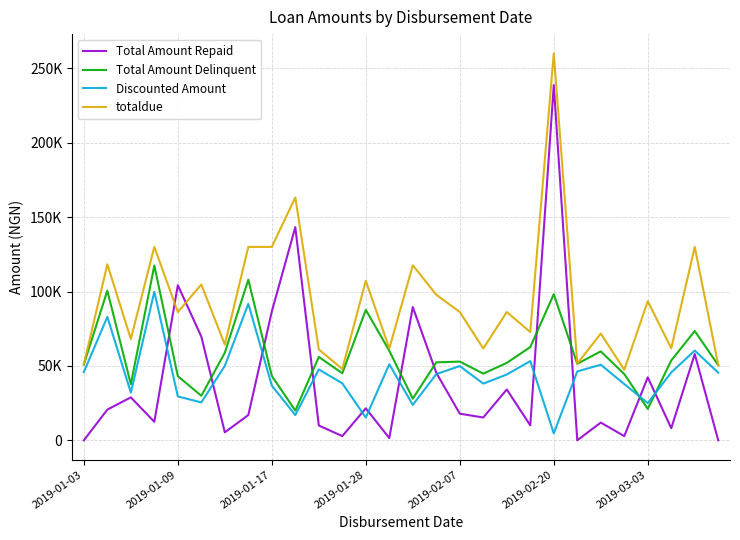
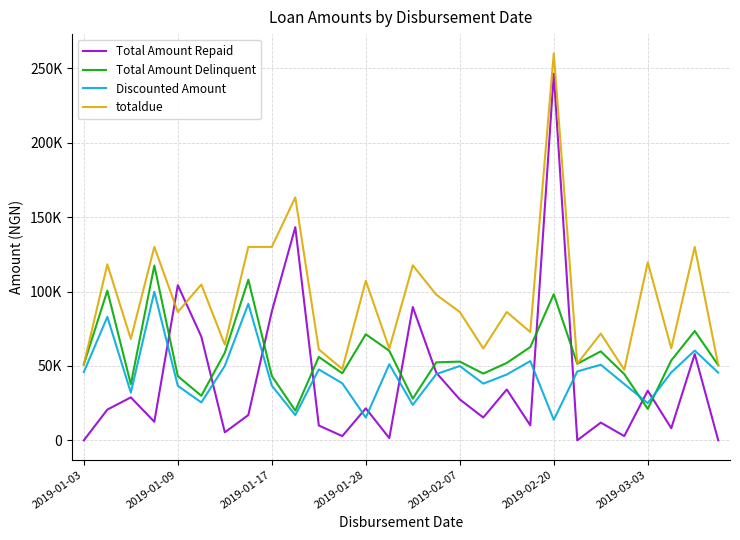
Discounted Amount, 2019-01-09: 30000 -> 37000
Total Amount Delinquent, 2019-01-28: 88000 -> 71000
Total Amount Repaid, 2019-02-07: 18000 -> 28000
Total Amount Repaid, 2019-02-20: 239000 -> 246000
Discounted Amount, 2019-02-20: 5000 -> 14000
Total Amount Repaid, 2019-03-03: 42000 -> 33000
totaldue, 2019-03-03: 94000 -> 120000
